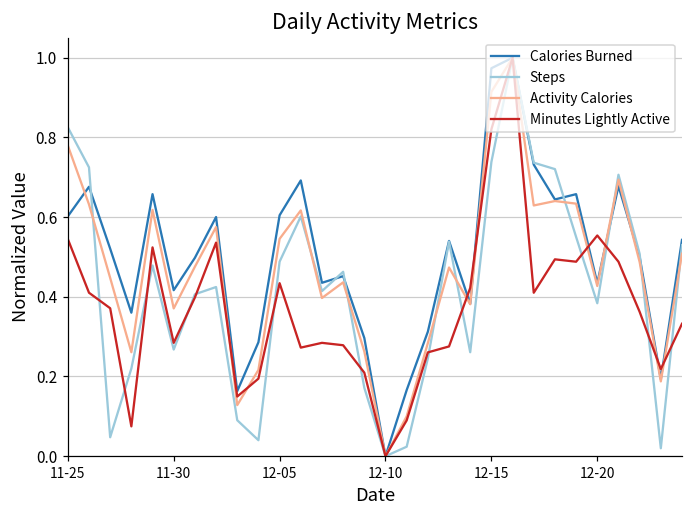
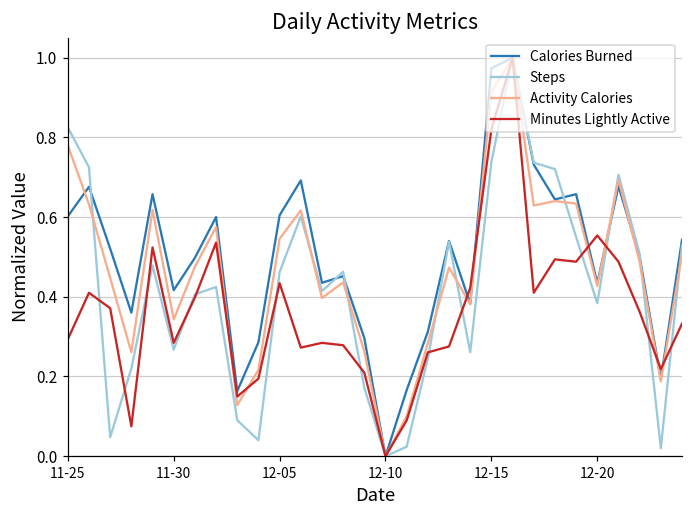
Minutes Lightly Active, 11-25: 0.54 -> 0.29
Activity Calories, 11-30: 0.37 -> 0.34
Steps, 12-05: 0.49 -> 0.46
